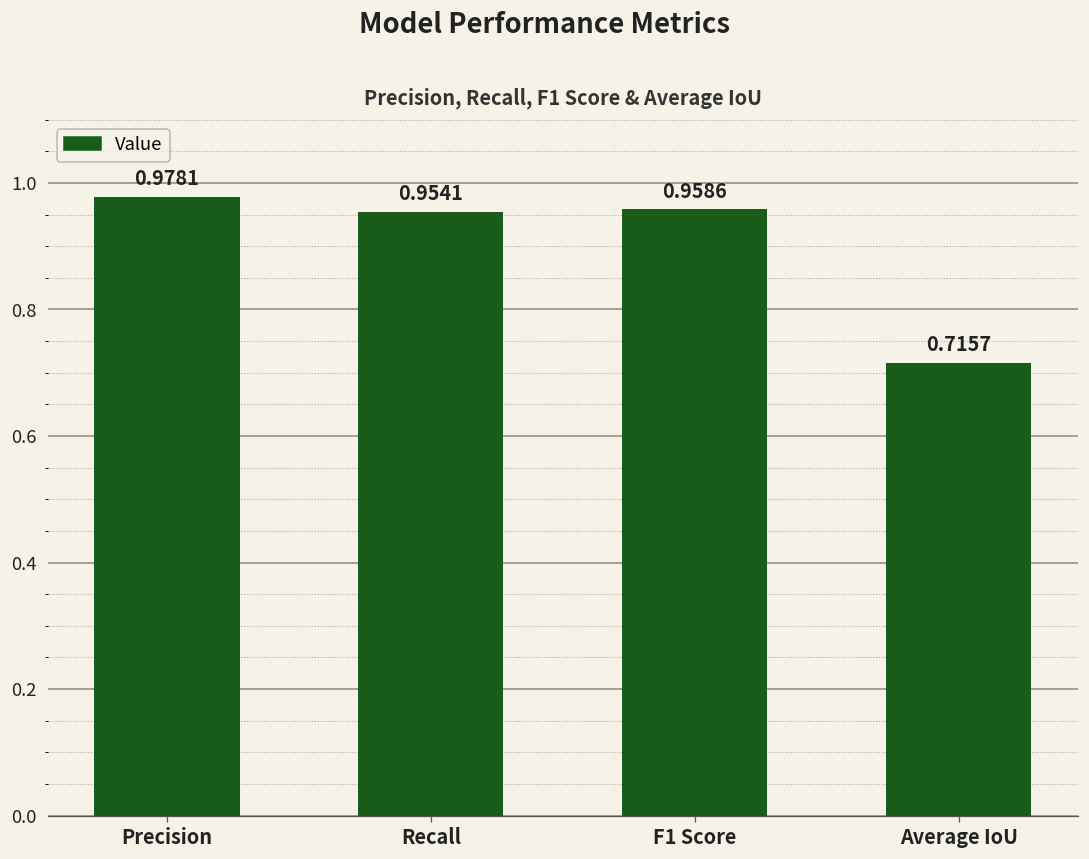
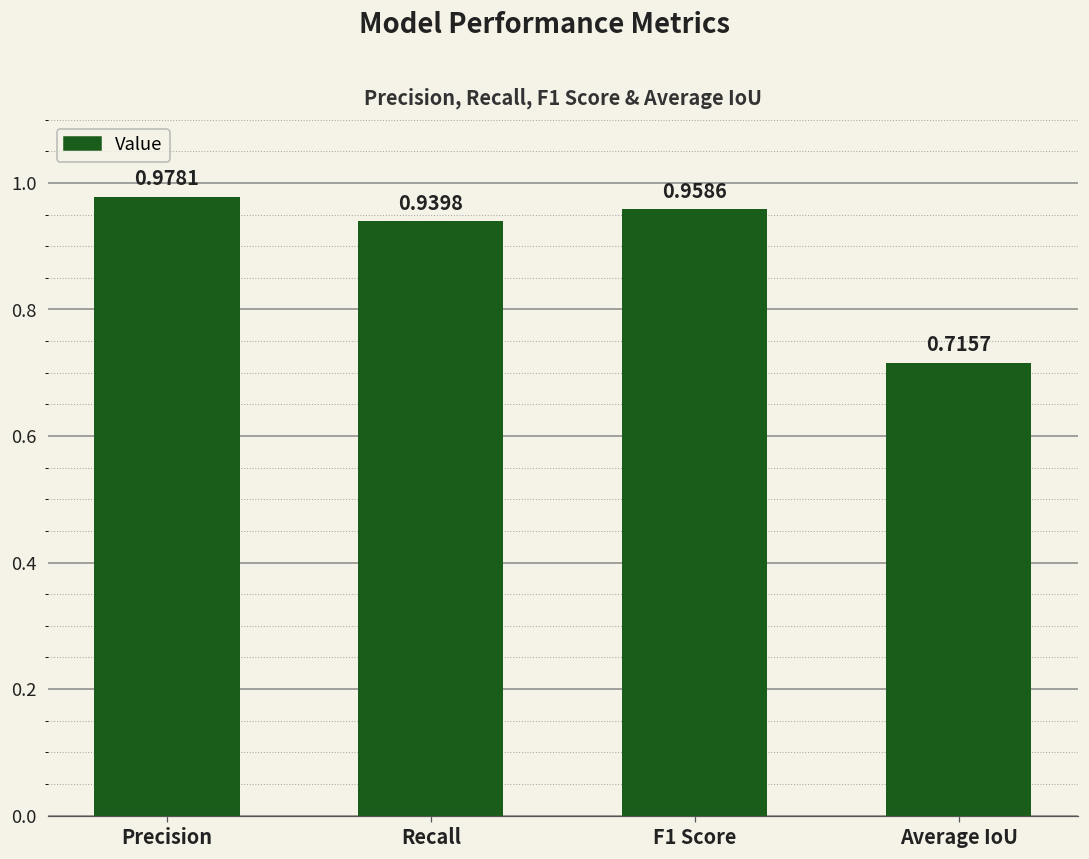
Recall: 0.9541 -> 0.9398
